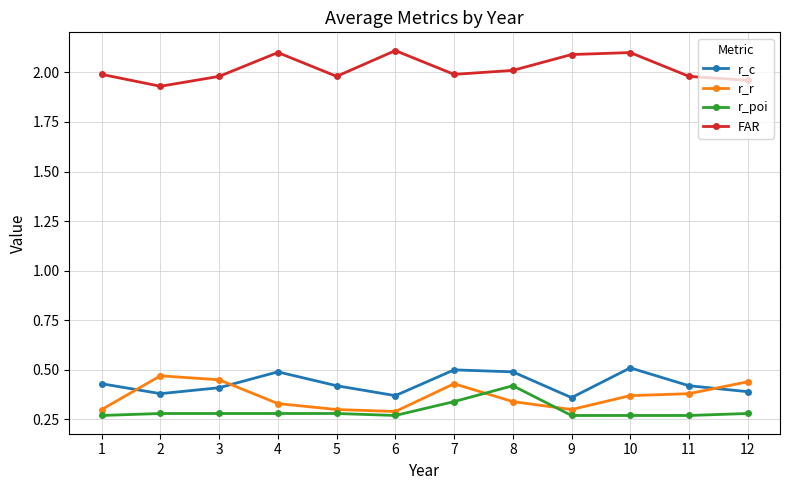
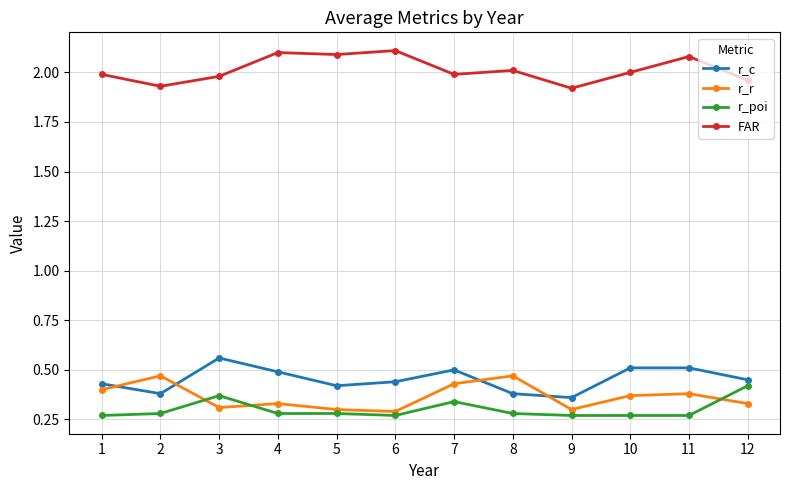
r_r, 1: 0.3 -> 0.4
r_c, 3: 0.41 -> 0.56
r_r, 3: 0.45 -> 0.31
r_poi, 3: 0.28 -> 0.37
FAR, 5: 1.98 -> 2.09
r_c, 6: 0.37 -> 0.44
r_c, 8: 0.49 -> 0.38
r_r, 8: 0.34 -> 0.47
r_poi, 8: 0.42 -> 0.28
FAR, 9: 2.09 -> 1.92
FAR, 10: 2.1 -> 2.0
r_c, 11: 0.42 -> 0.51
FAR, 11: 1.98 -> 2.08
r_c, 12: 0.39 -> 0.45
r_r, 12: 0.44 -> 0.33
r_poi, 12: 0.28 -> 0.42
